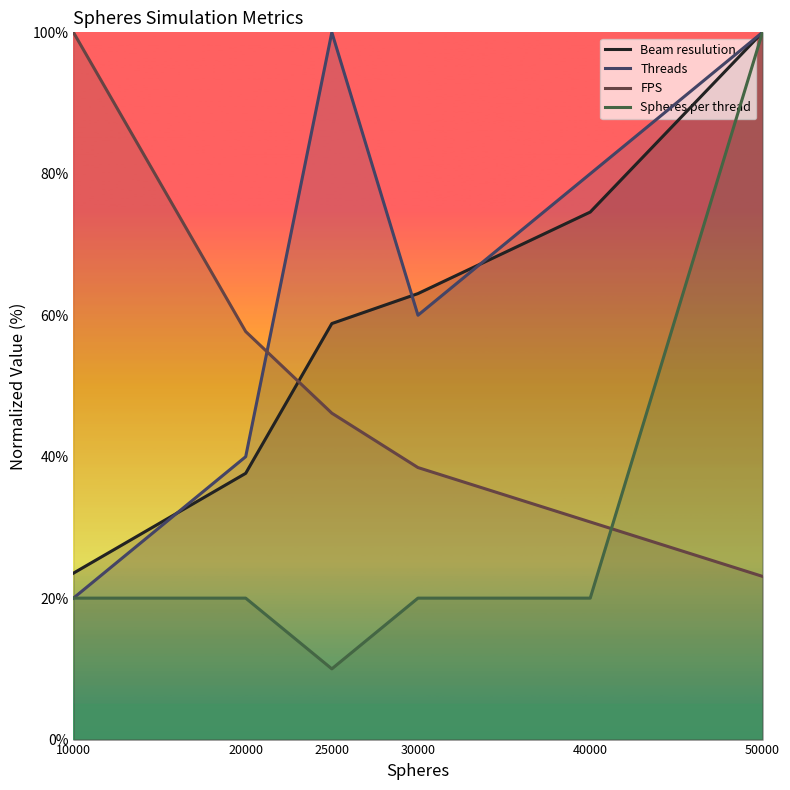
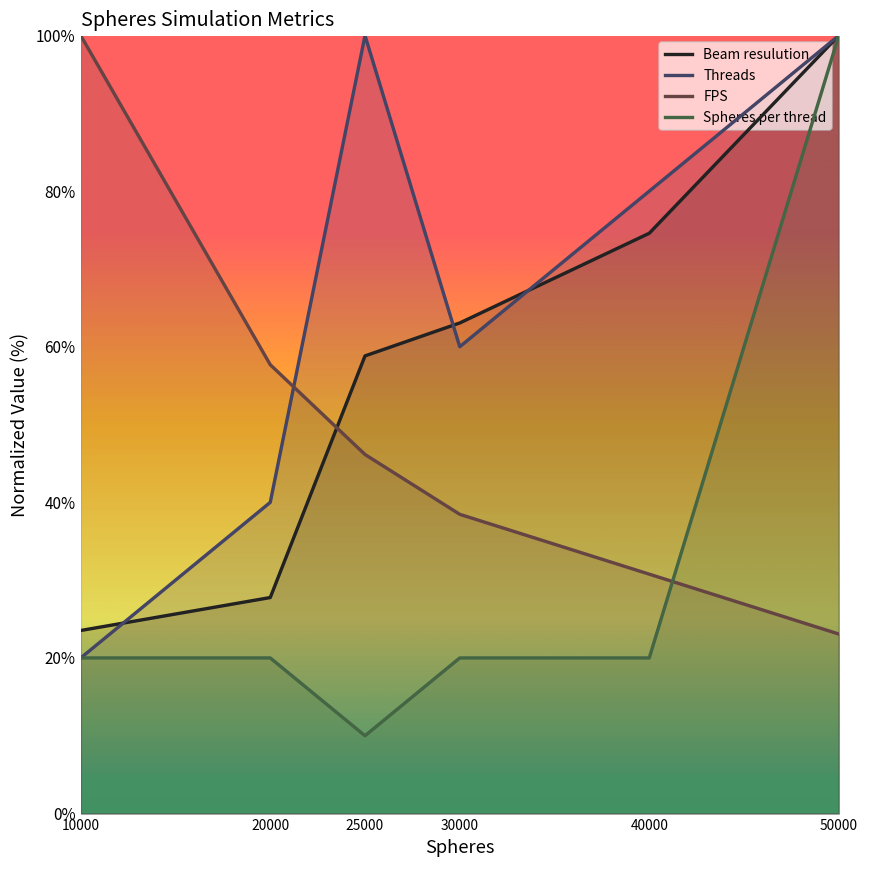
Beam resulution, 20000: 38% -> 28%
